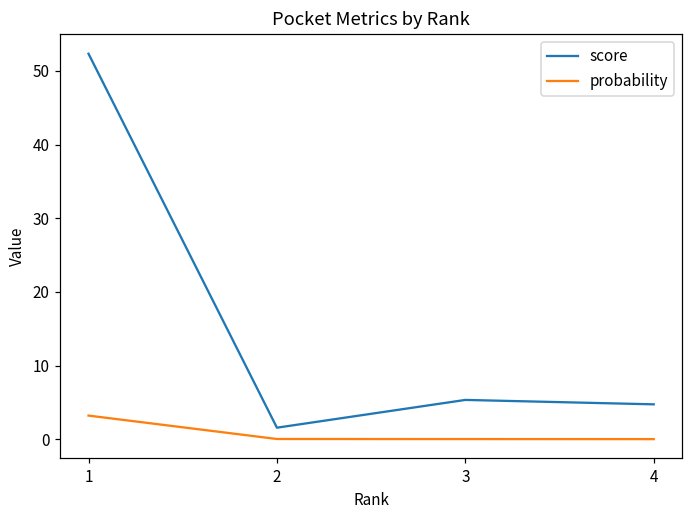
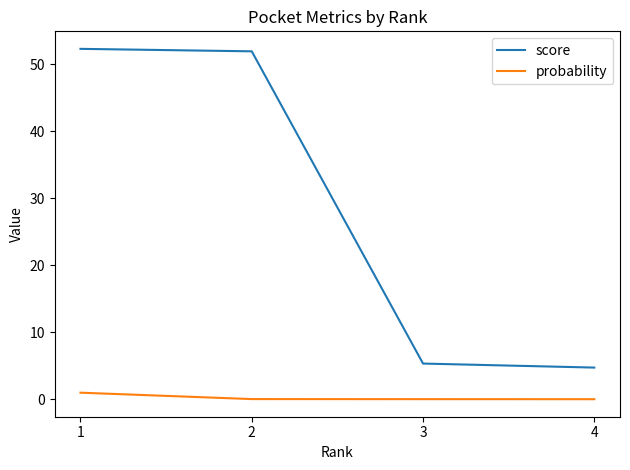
probability, 1: 3 -> 1
score, 2: 2 -> 52
